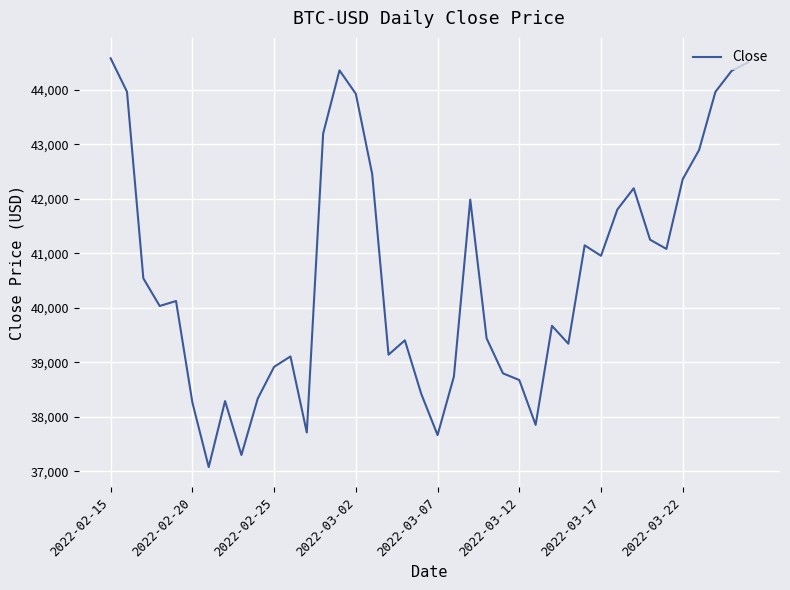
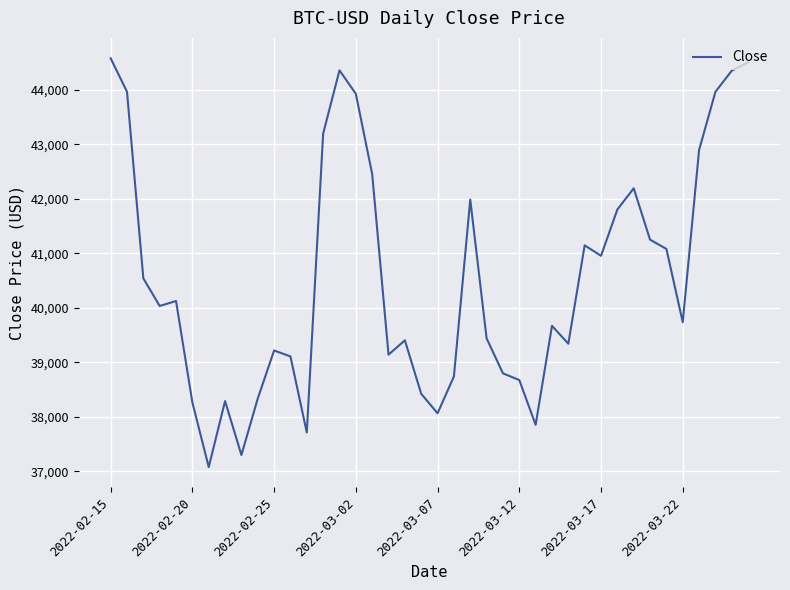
2022-02-25: 38,900 -> 39,200
2022-03-07: 37,700 -> 38,100
2022-03-22: 42,400 -> 39,700
